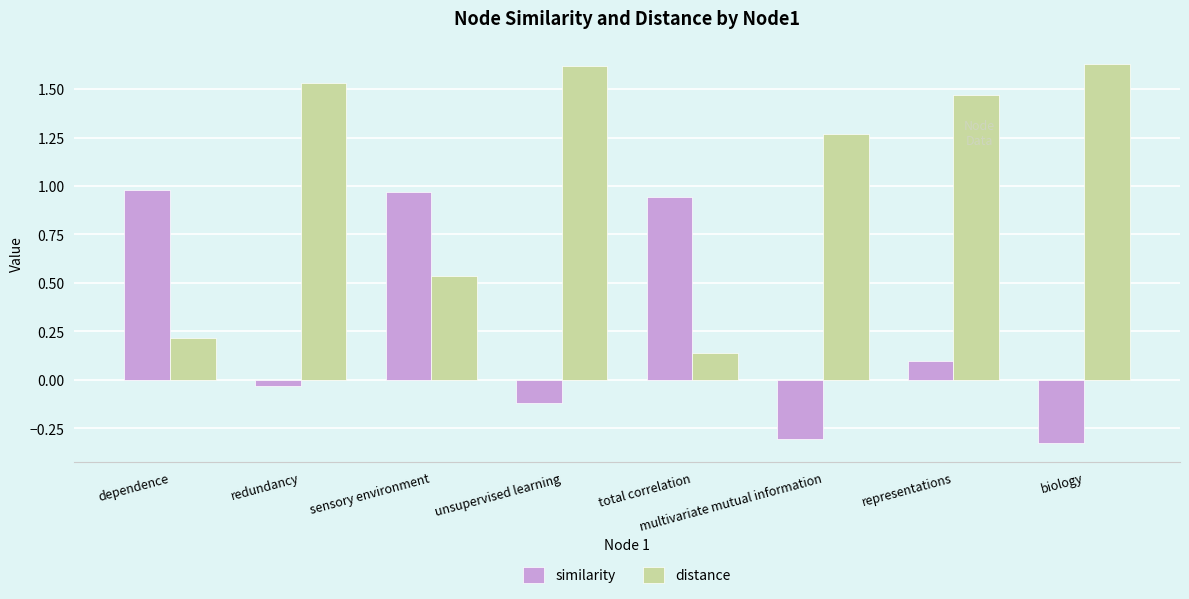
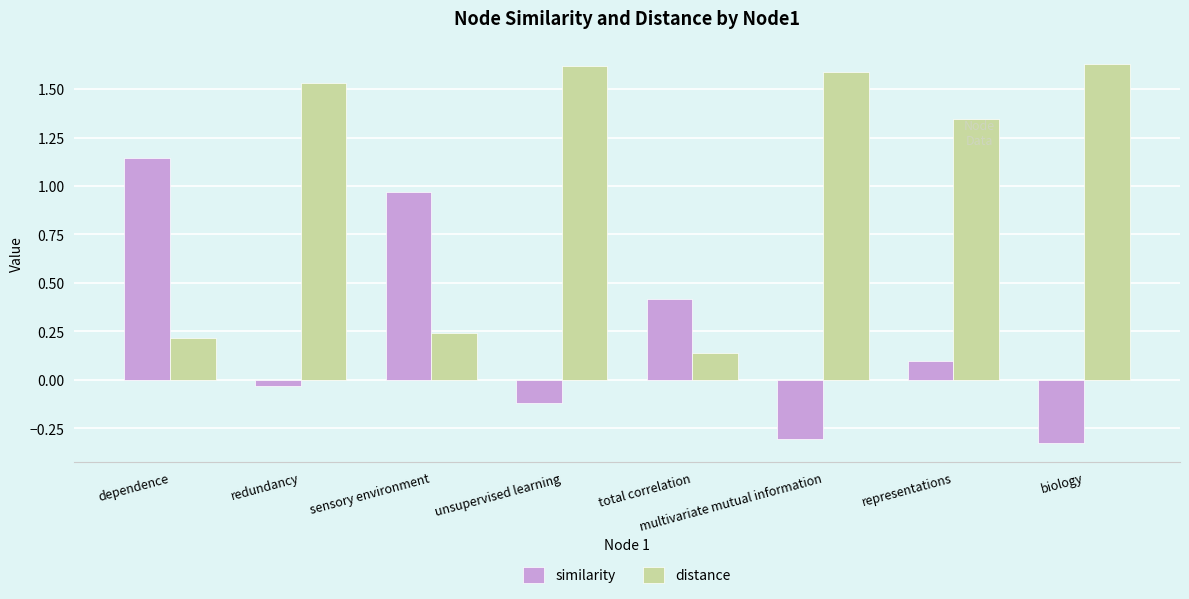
similarity, dependence: 0.98 -> 1.14
distance, sensory environment: 0.54 -> 0.24
similarity, total correlation: 0.94 -> 0.42
distance, multivariate mutual information: 1.27 -> 1.59
distance, representations: 1.47 -> 1.35
